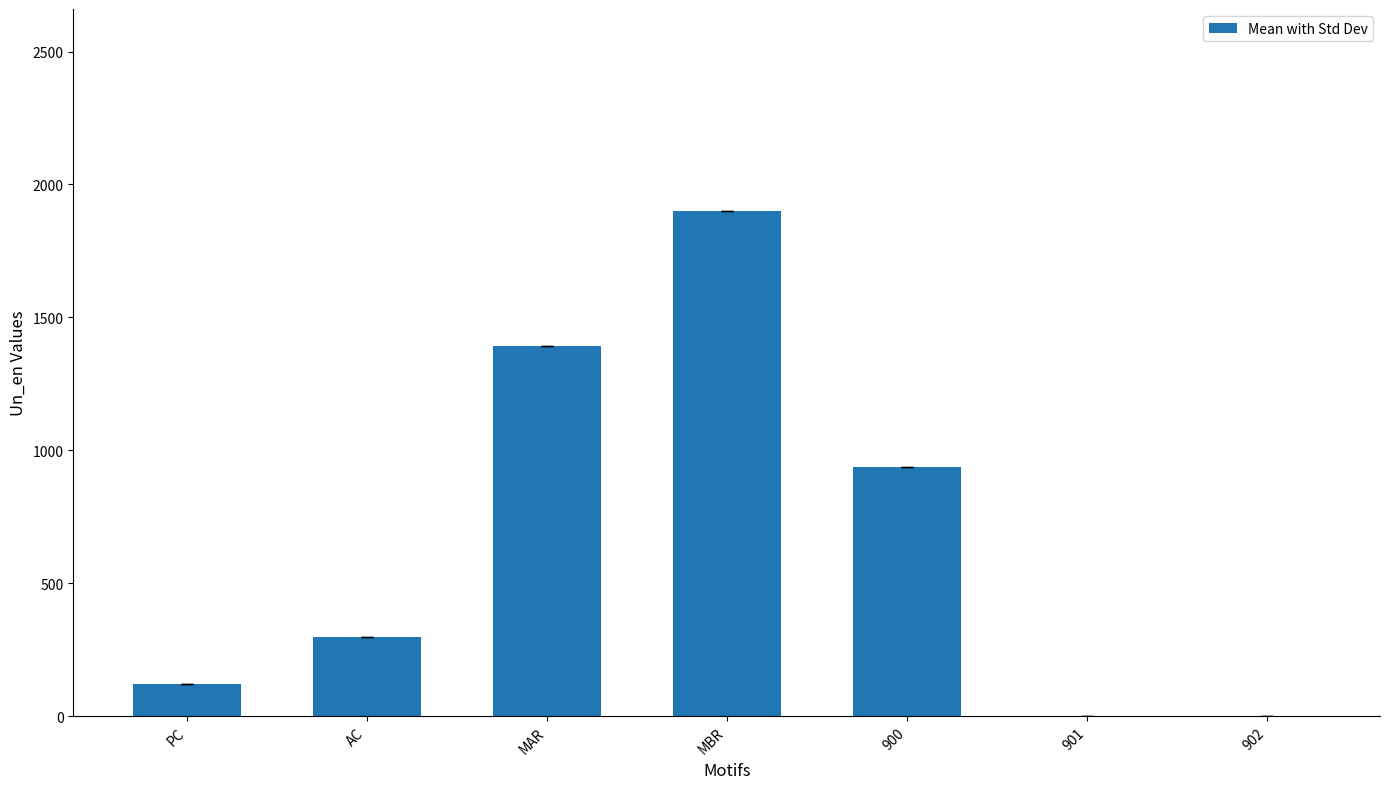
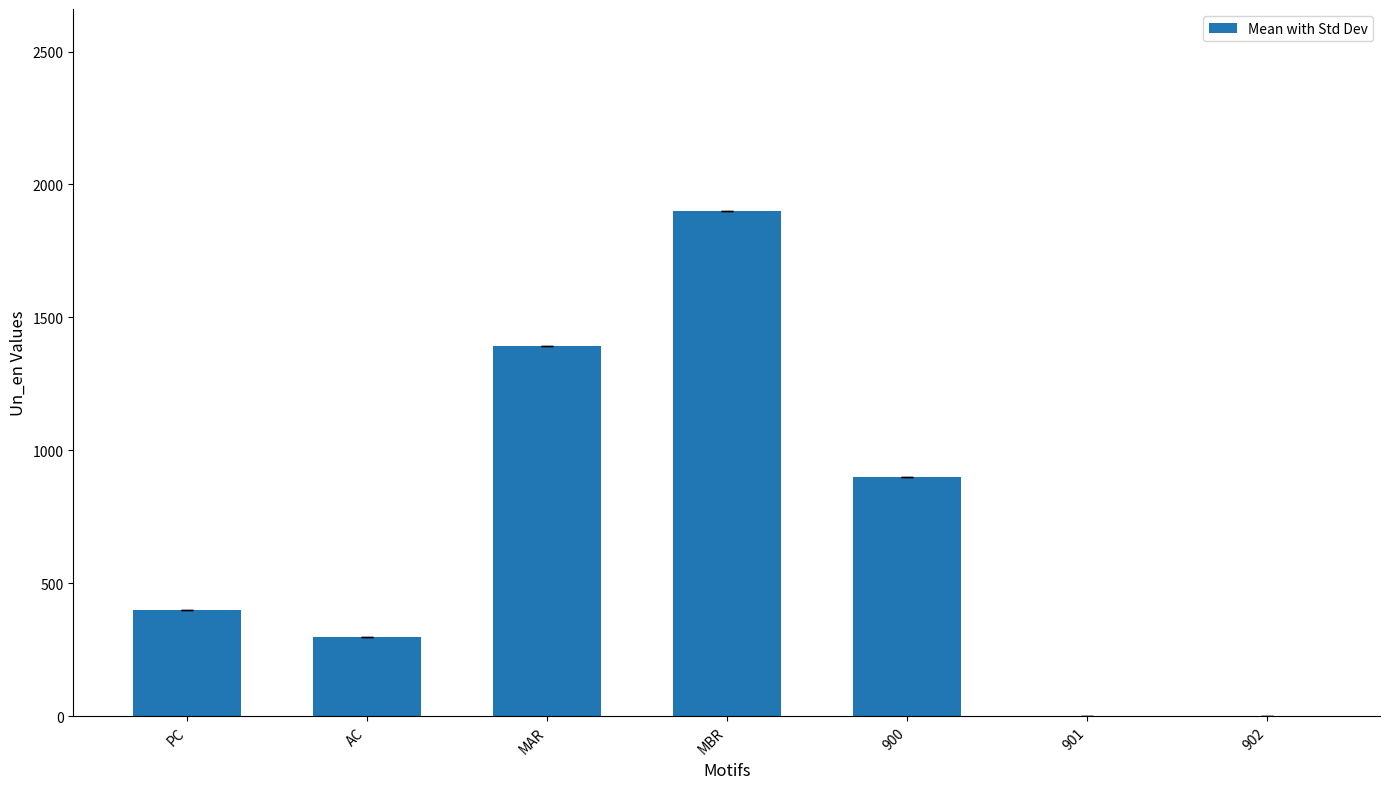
PC: 120 -> 400
900: 940 -> 900
